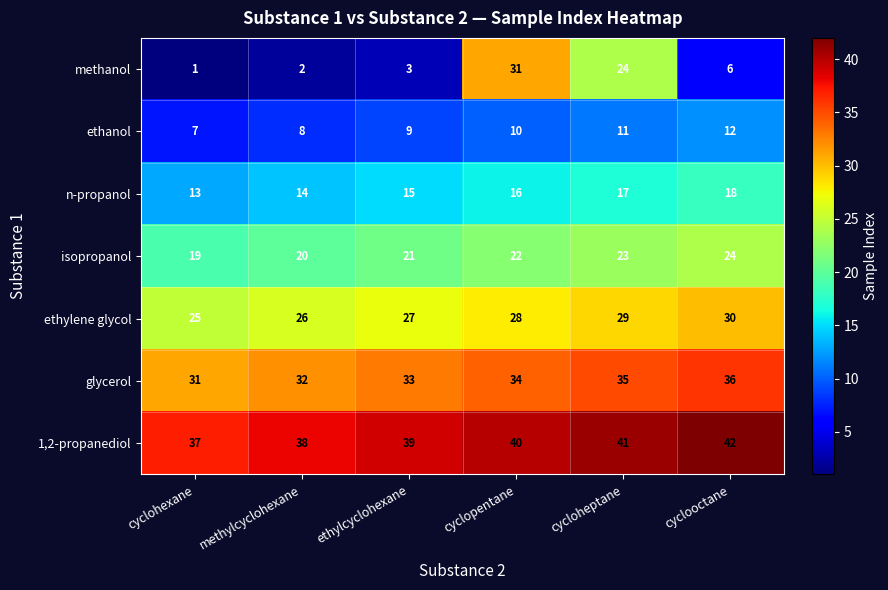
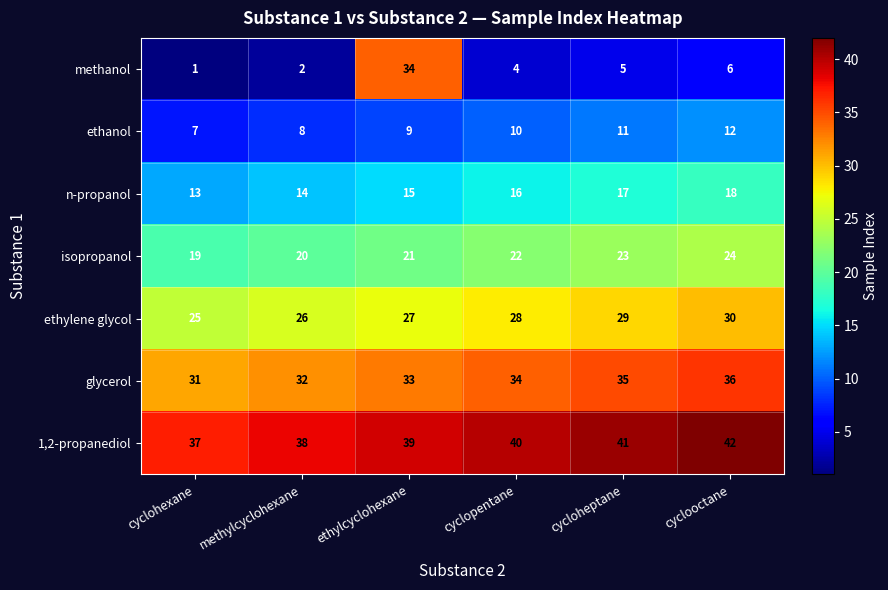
methanol, ethylcyclohexane: 3 -> 34
methanol, cyclopentane: 31 -> 4
methanol, cycloheptane: 24 -> 5
